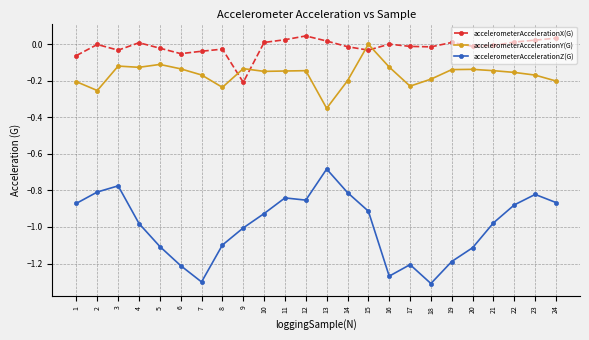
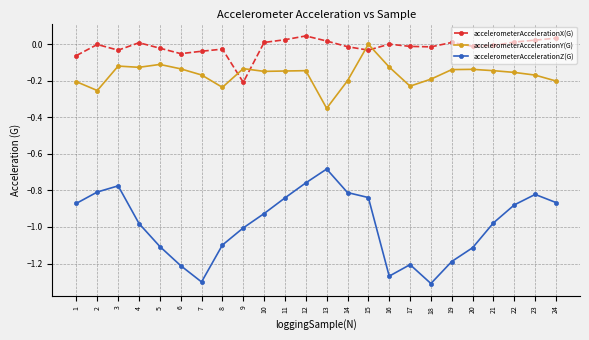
accelerometerAccelerationZ(G), 12: -0.85 -> -0.76
accelerometerAccelerationZ(G), 15: -0.91 -> -0.84
